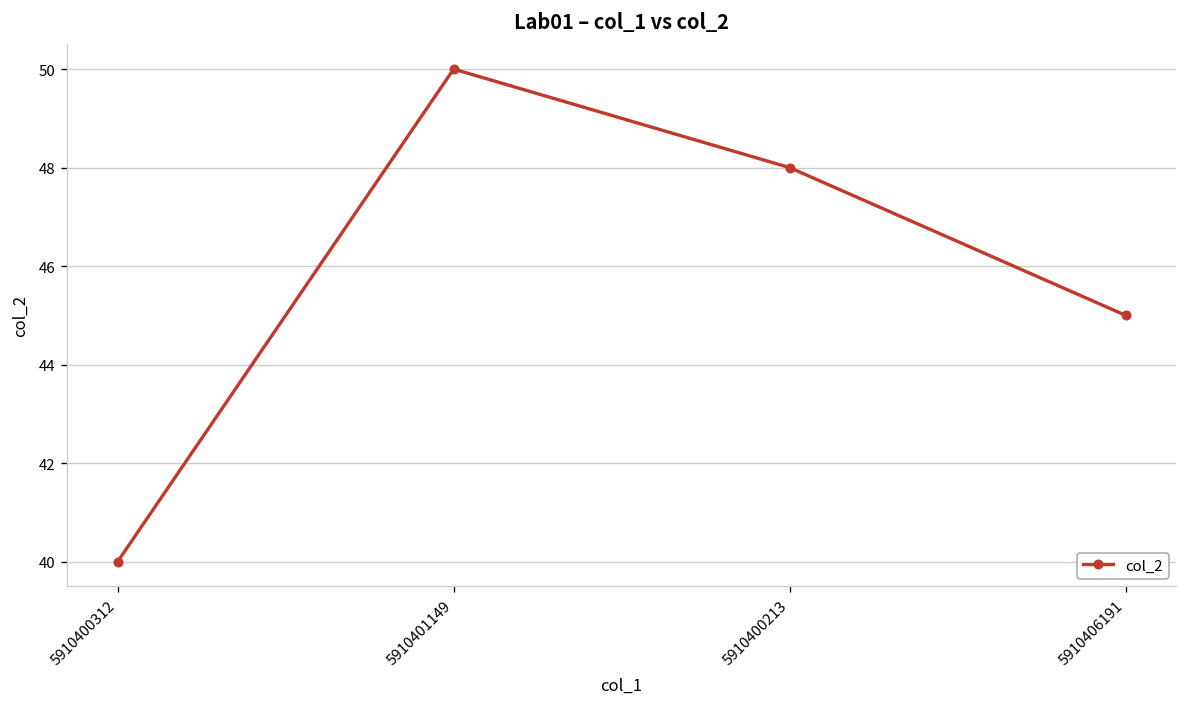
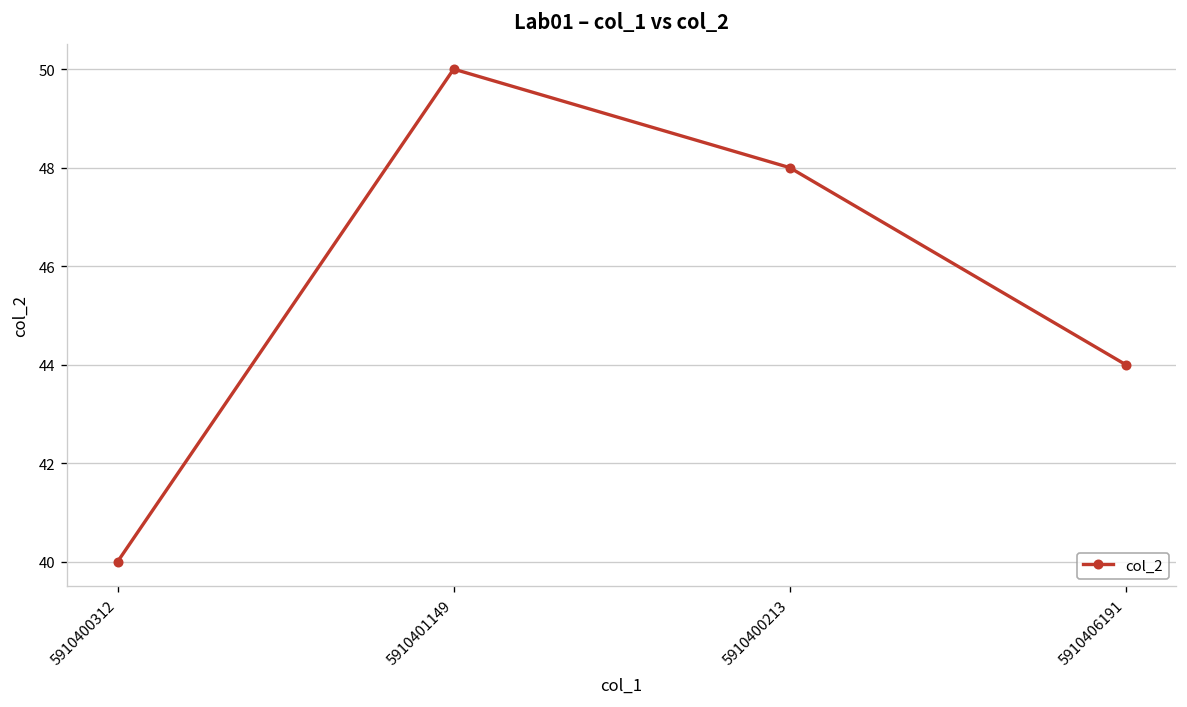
5910406191: 45 -> 44
